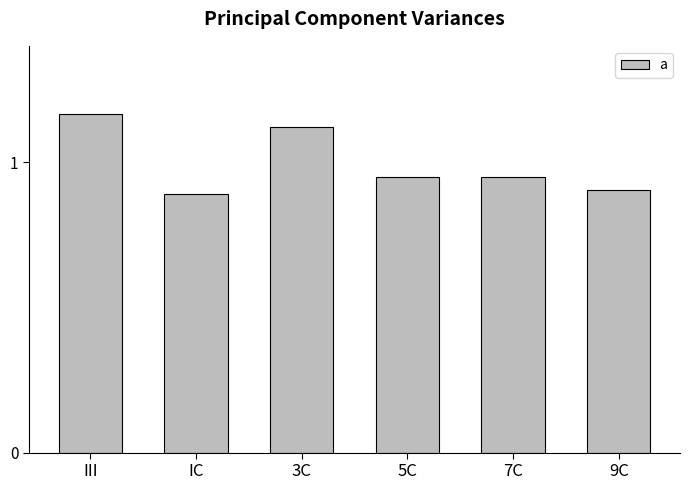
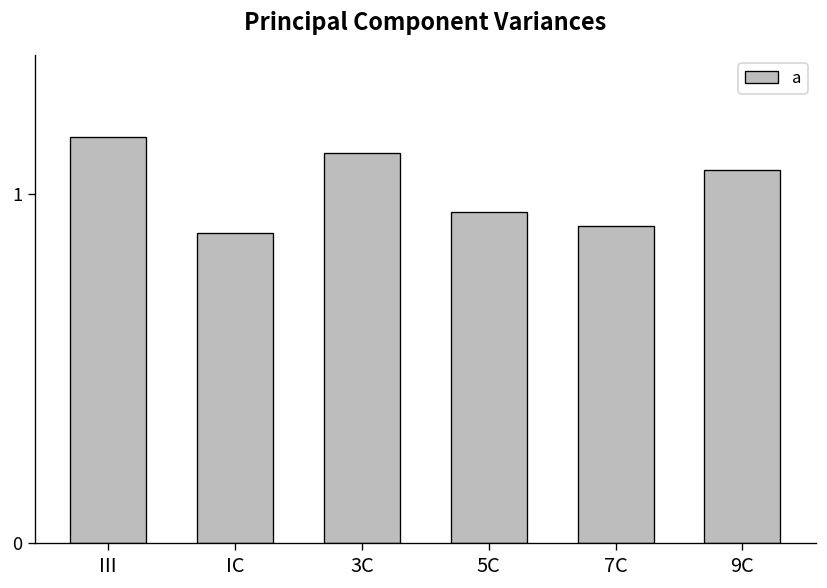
7C: 0.95 -> 0.91
9C: 0.90 -> 1.07
